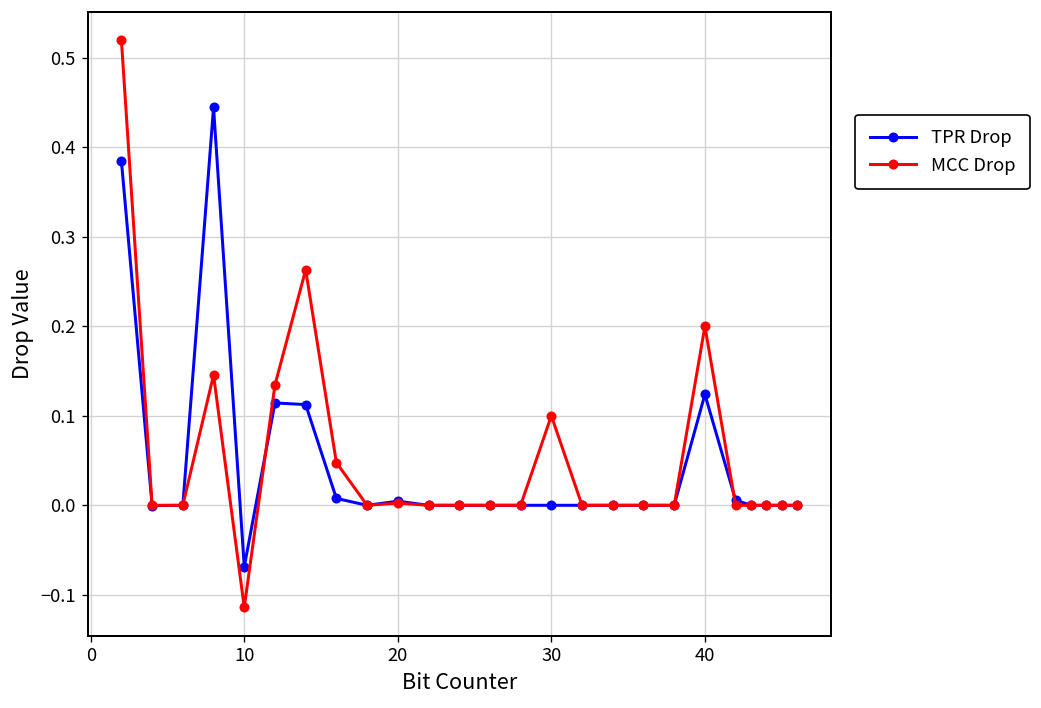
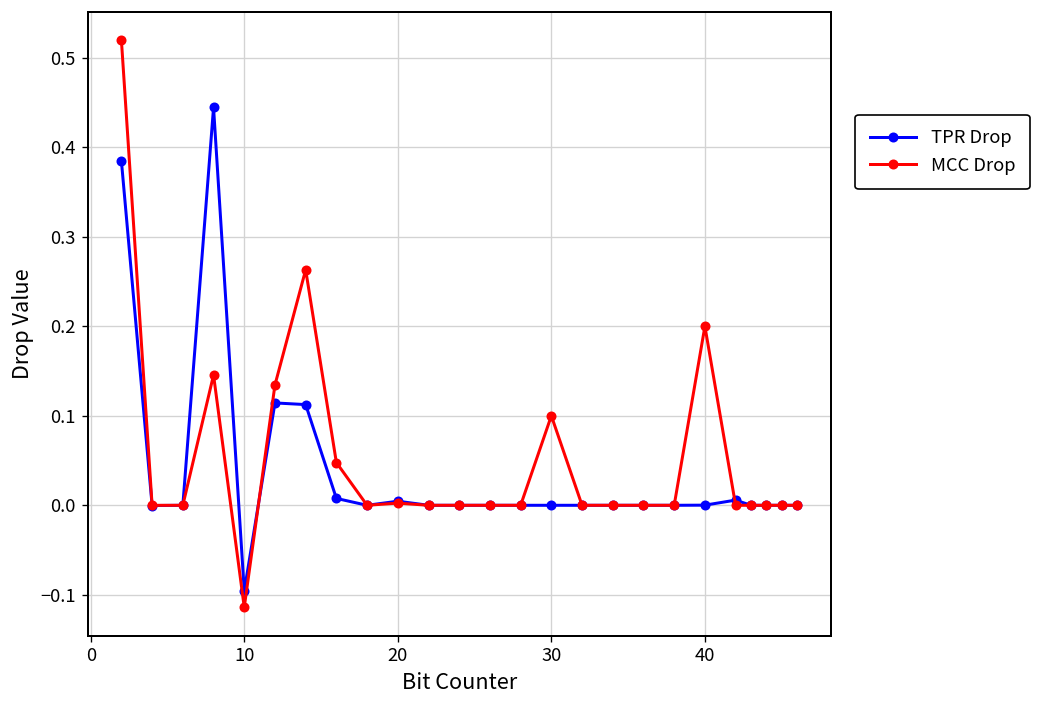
TPR Drop, 10: -0.07 -> -0.10
TPR Drop, 40: 0.12 -> 0.00
